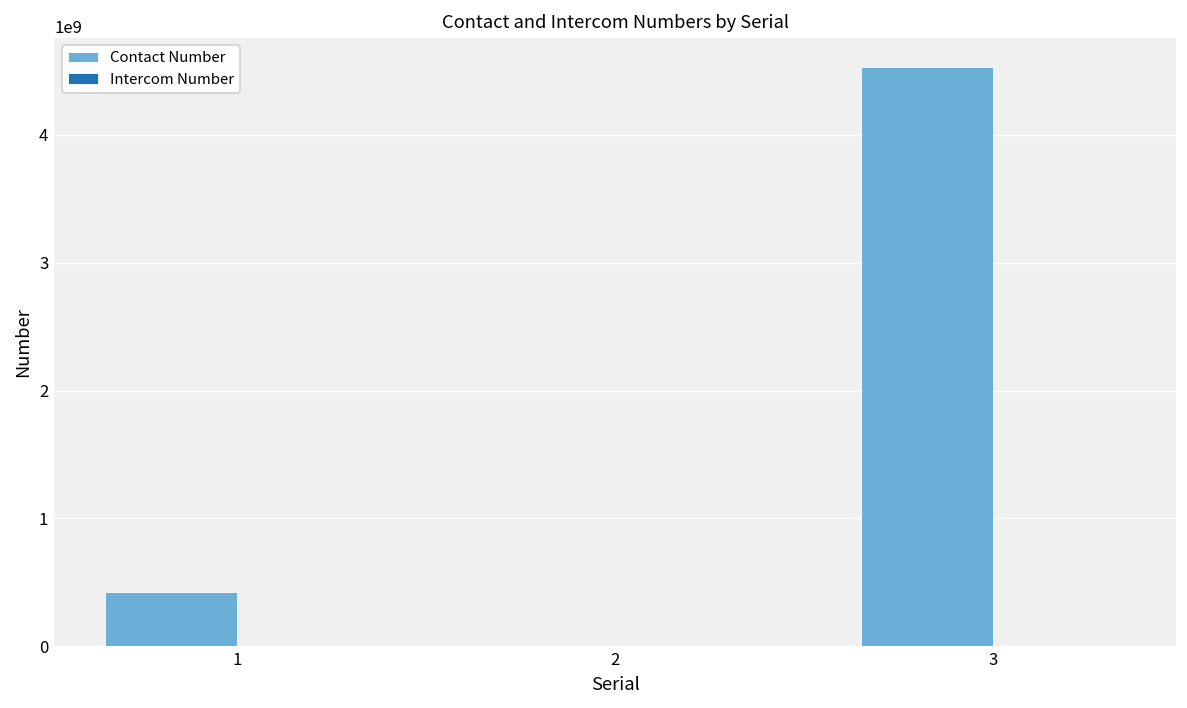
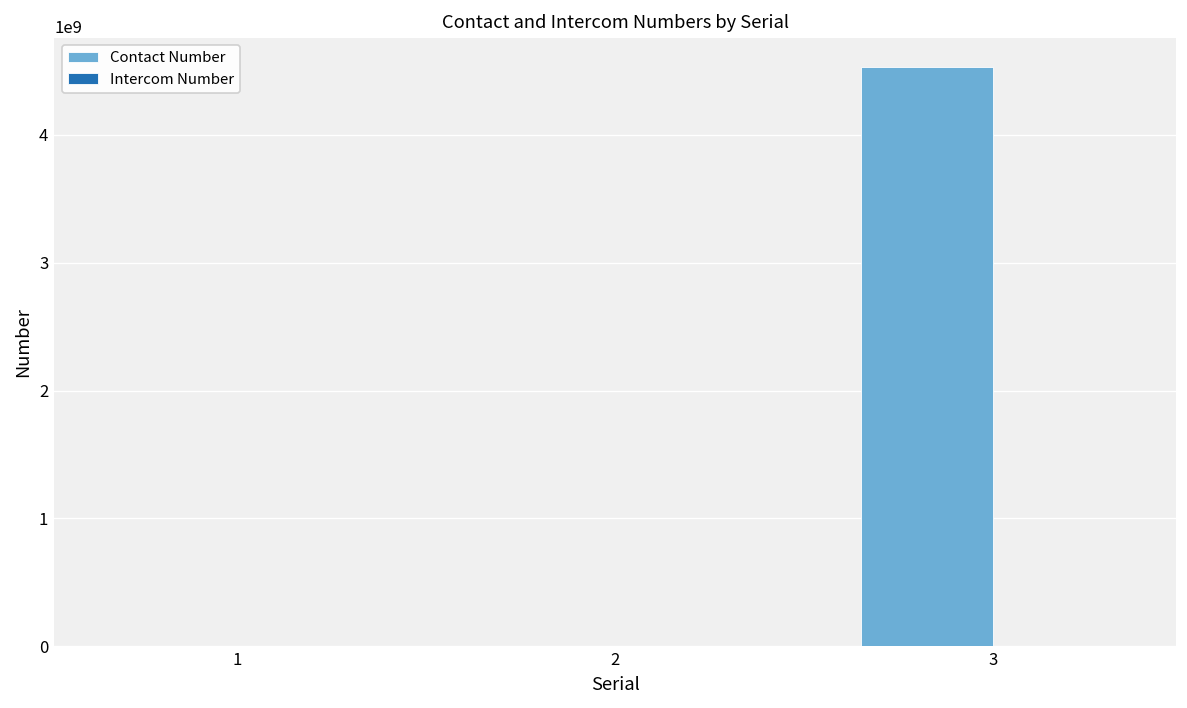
Contact Number, 1: 420000000 -> 0
